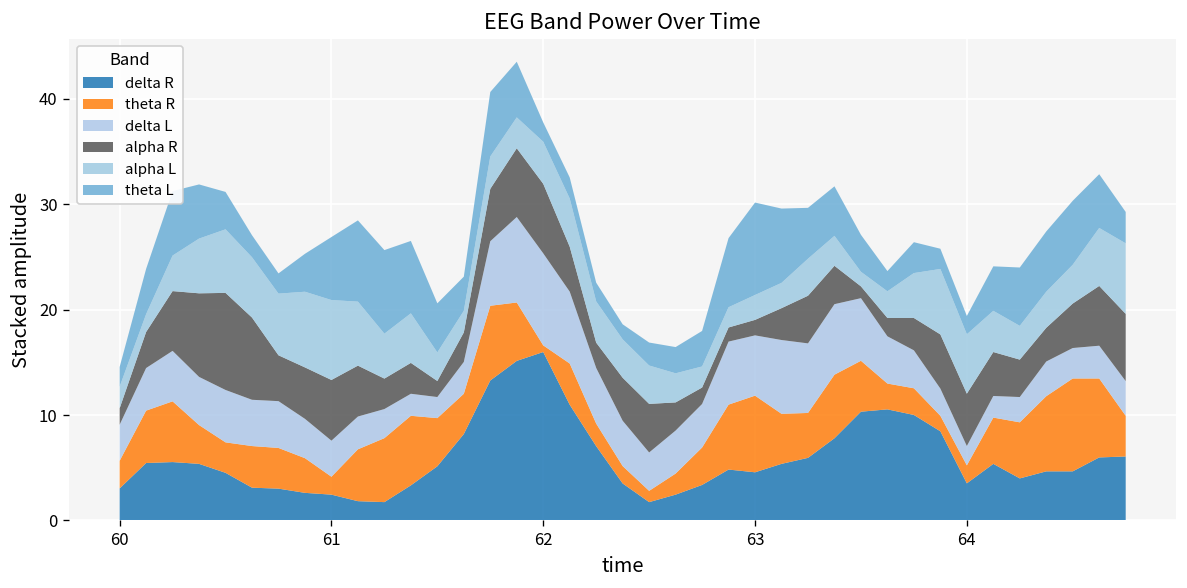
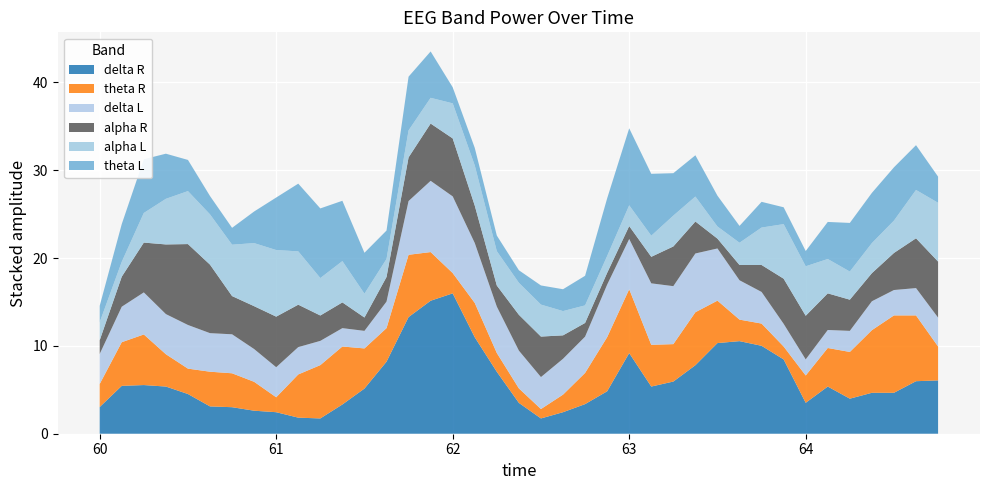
theta R, 62: 1 -> 2
delta R, 63: 5 -> 9
theta R, 64: 2 -> 3
